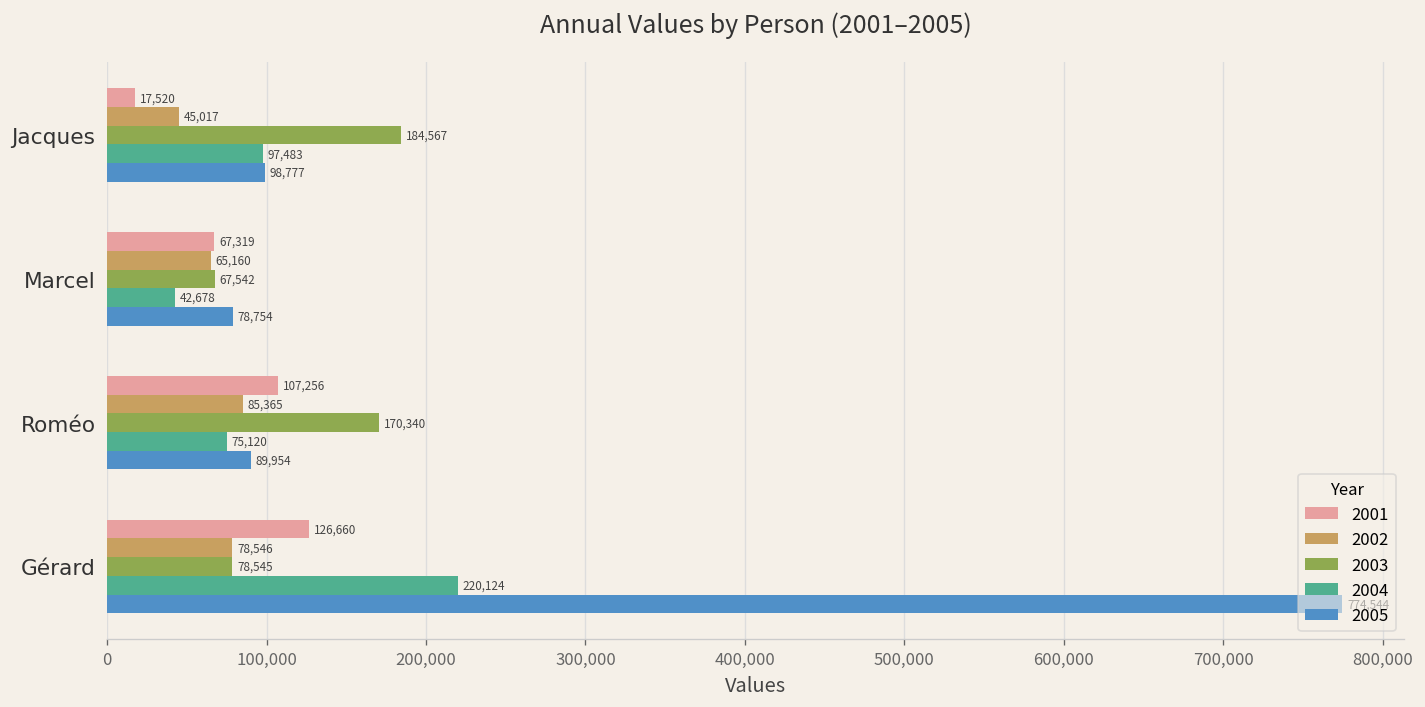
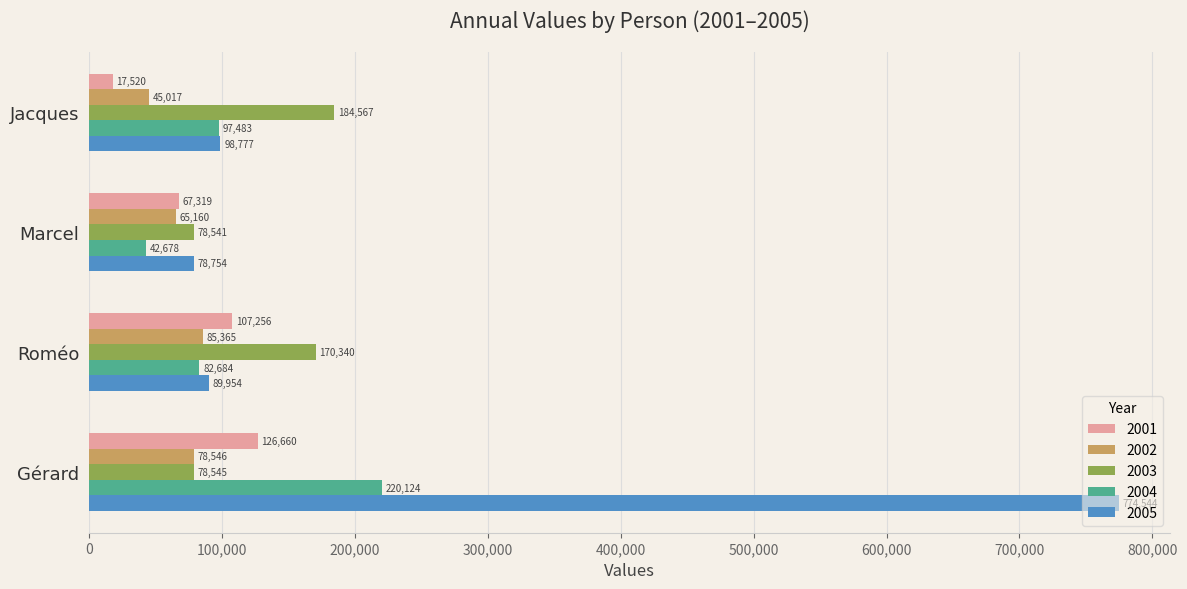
2003, Marcel: 67,542 -> 78,541
2004, Roméo: 75,120 -> 82,684
